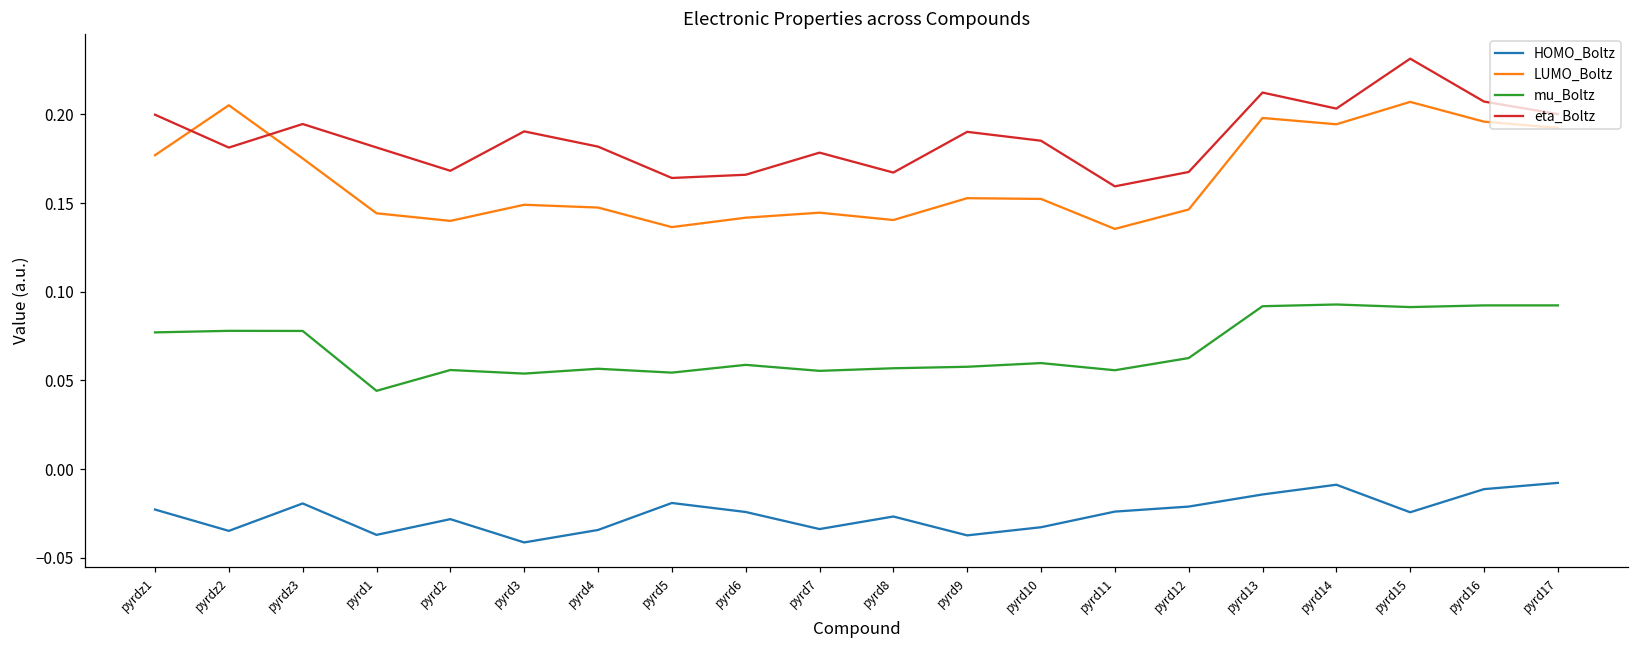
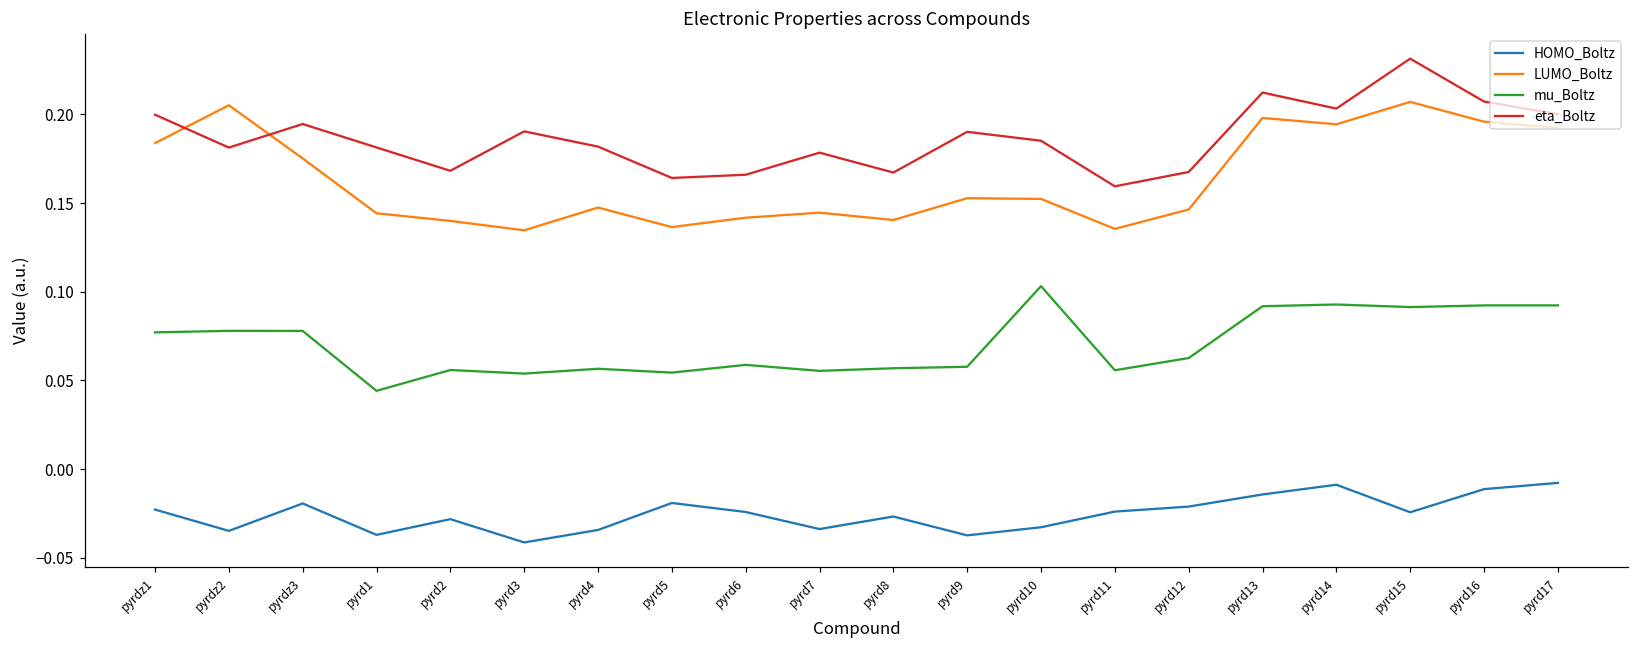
LUMO_Boltz, pyrdz1: 0.177 -> 0.184
LUMO_Boltz, pyrd3: 0.149 -> 0.135
mu_Boltz, pyrd10: 0.060 -> 0.103
